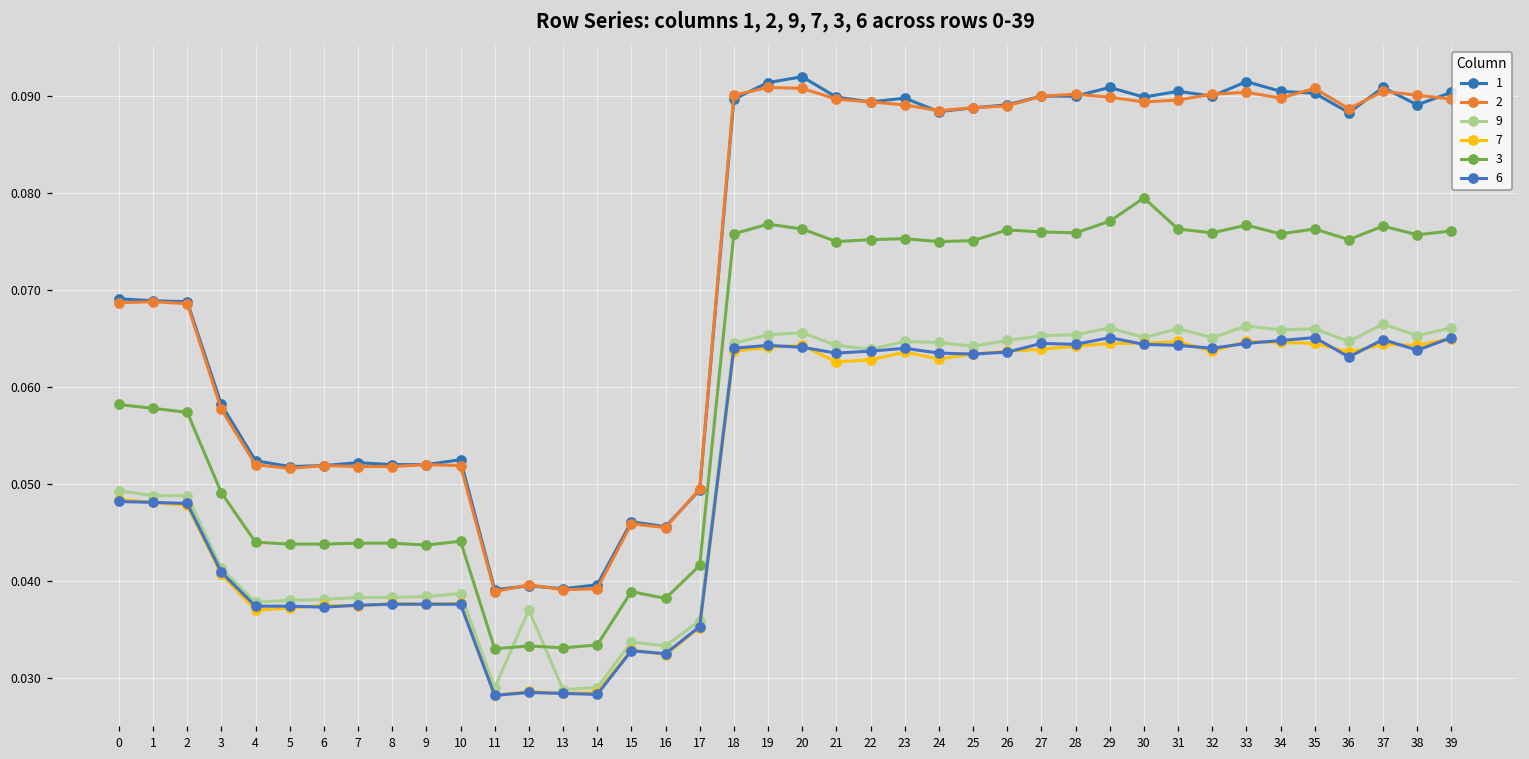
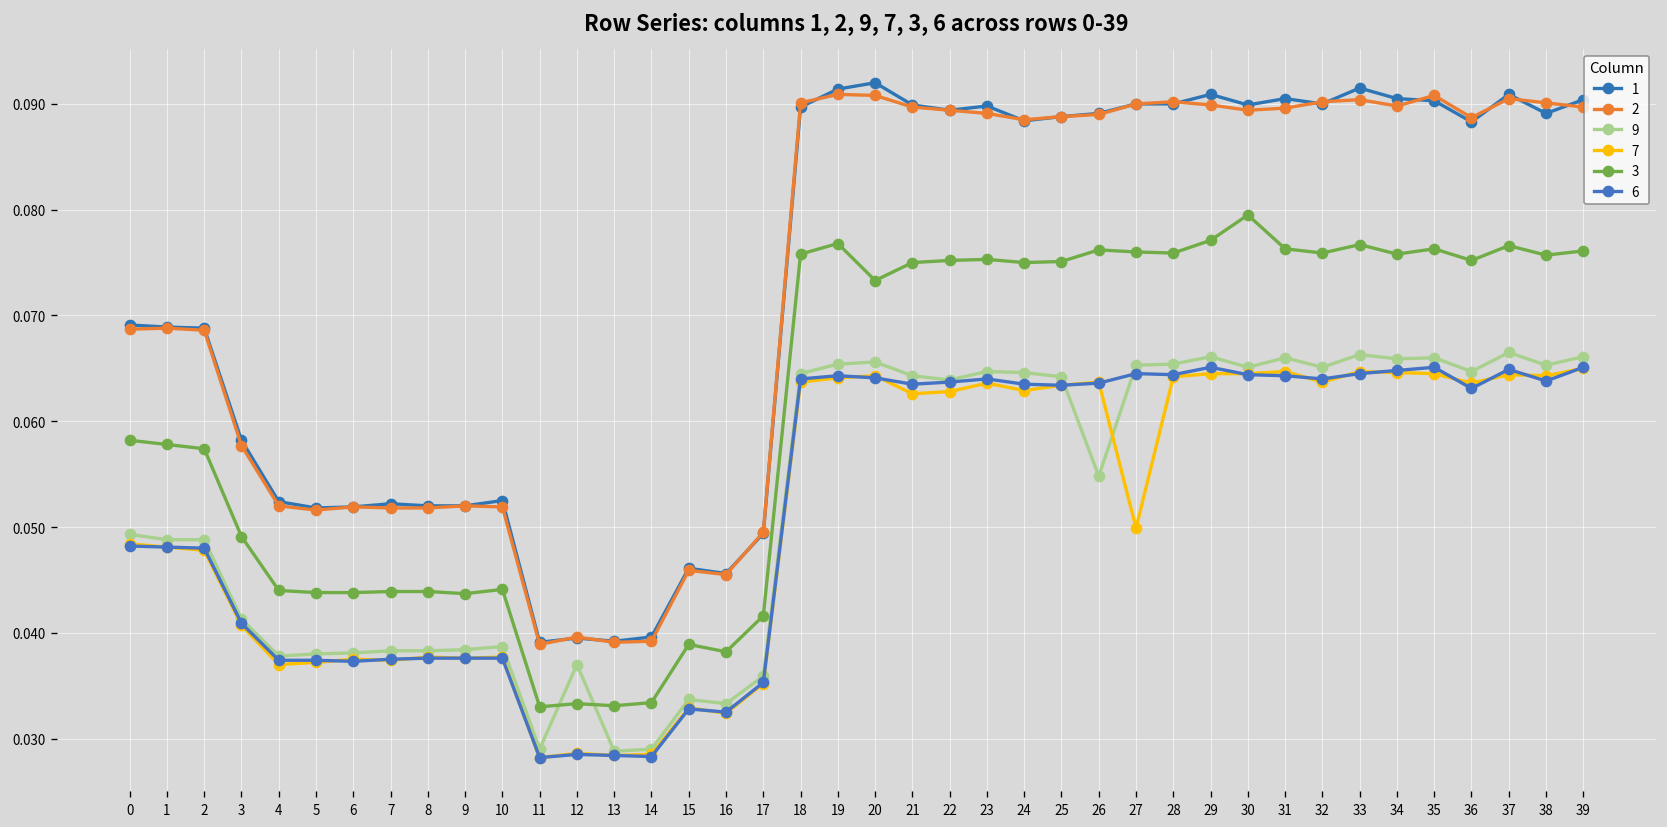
3, 20: 0.076 -> 0.073
9, 26: 0.065 -> 0.055
7, 27: 0.064 -> 0.050
